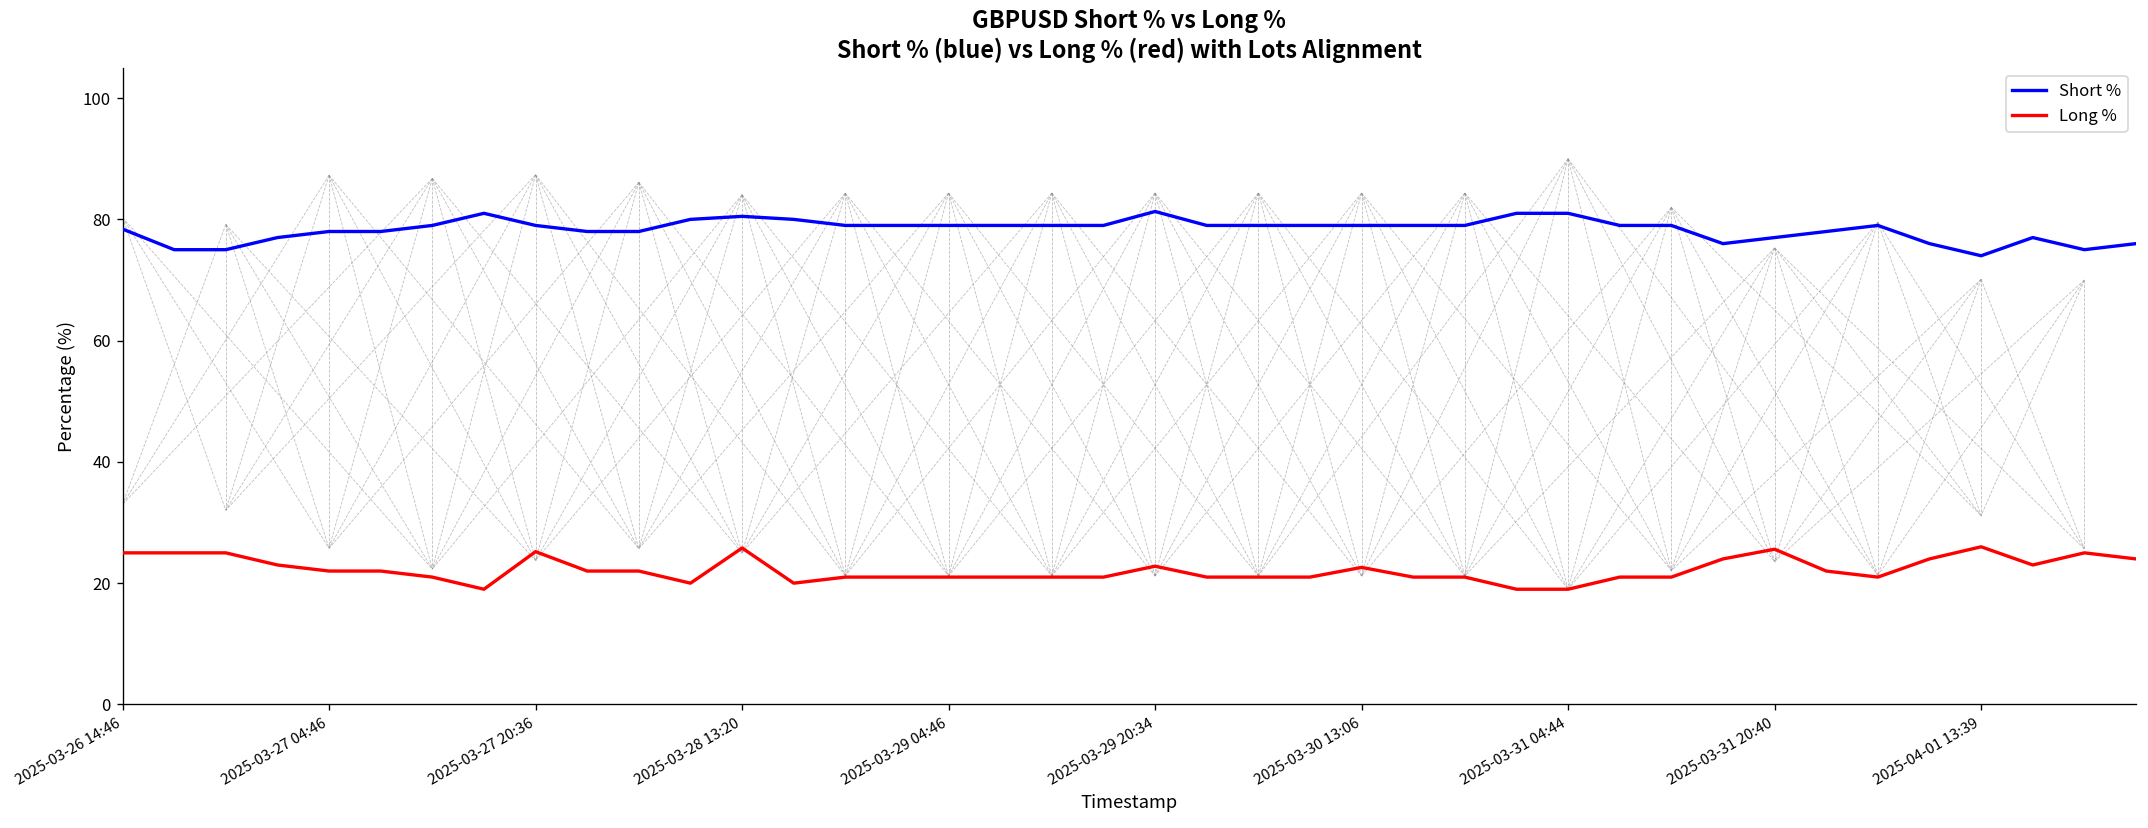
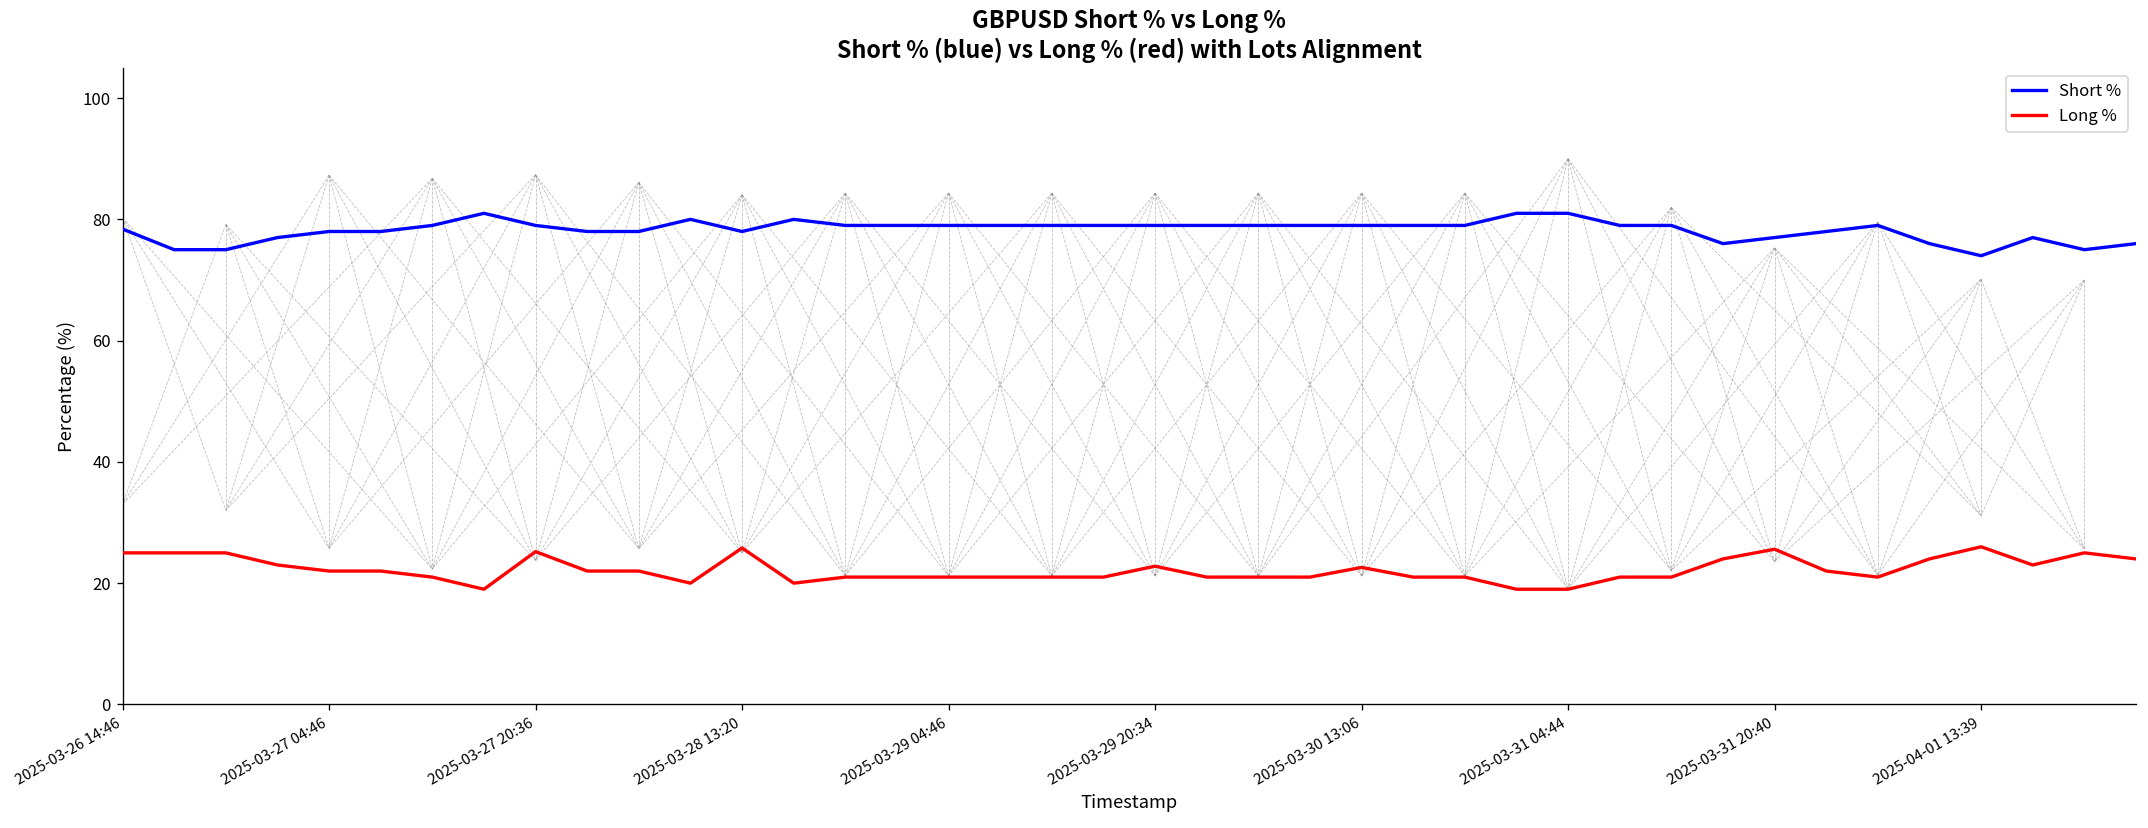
Short %, 2025-03-28 13:20: 81 -> 78
Short %, 2025-03-29 20:34: 81 -> 79
